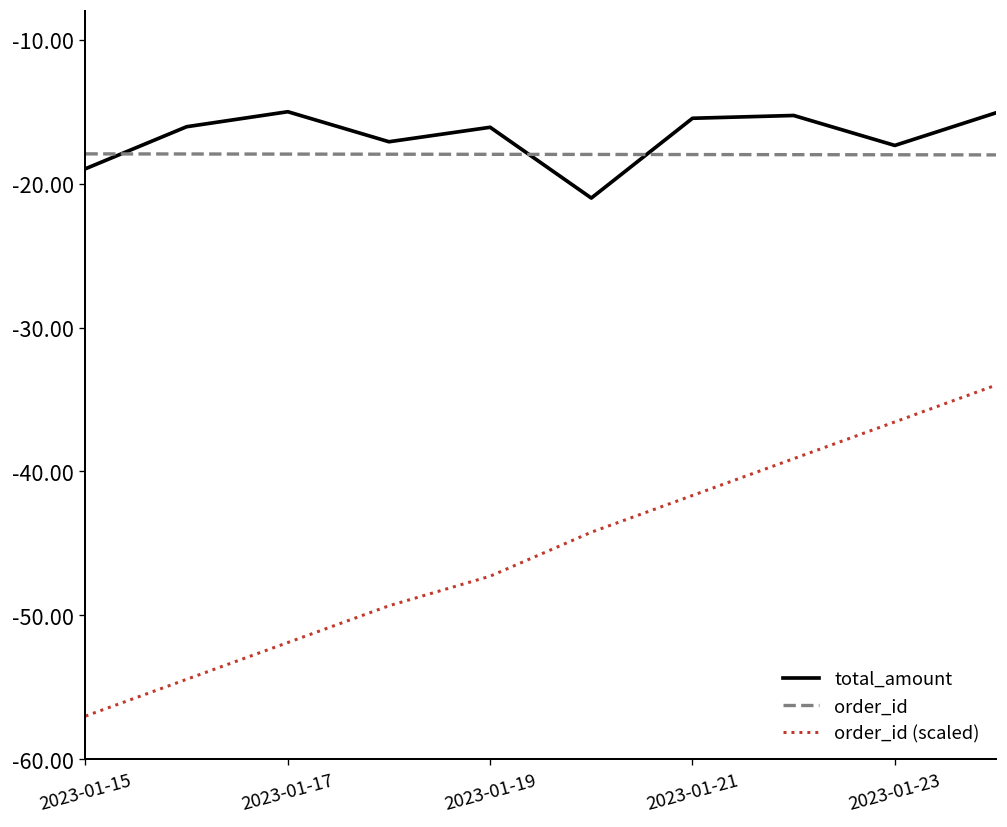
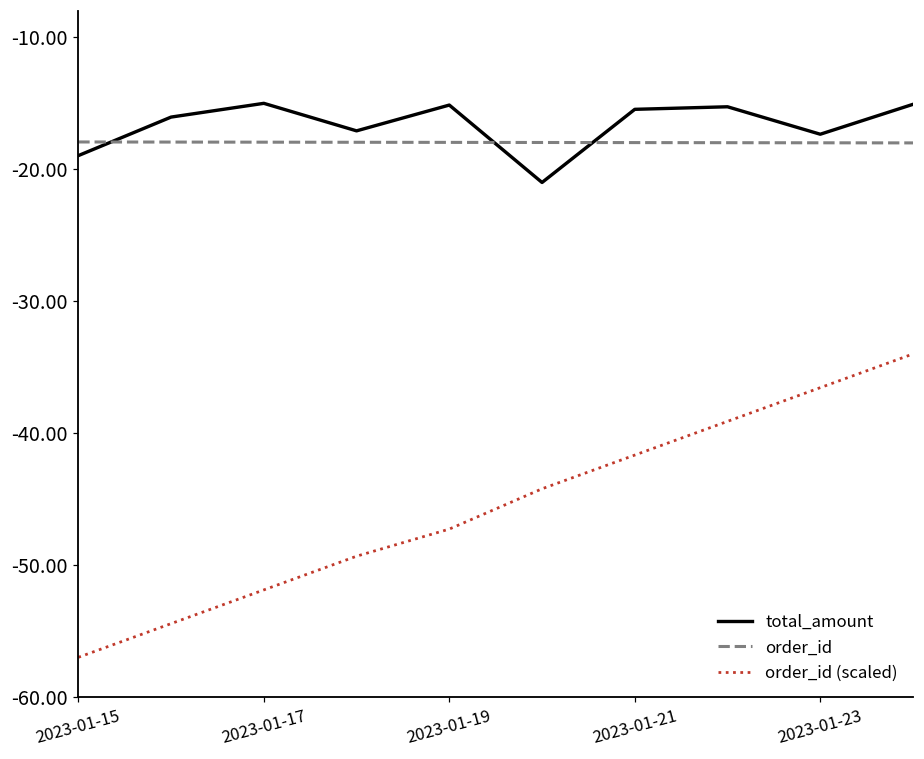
total_amount, 2023-01-19: -16.1 -> -15.1
